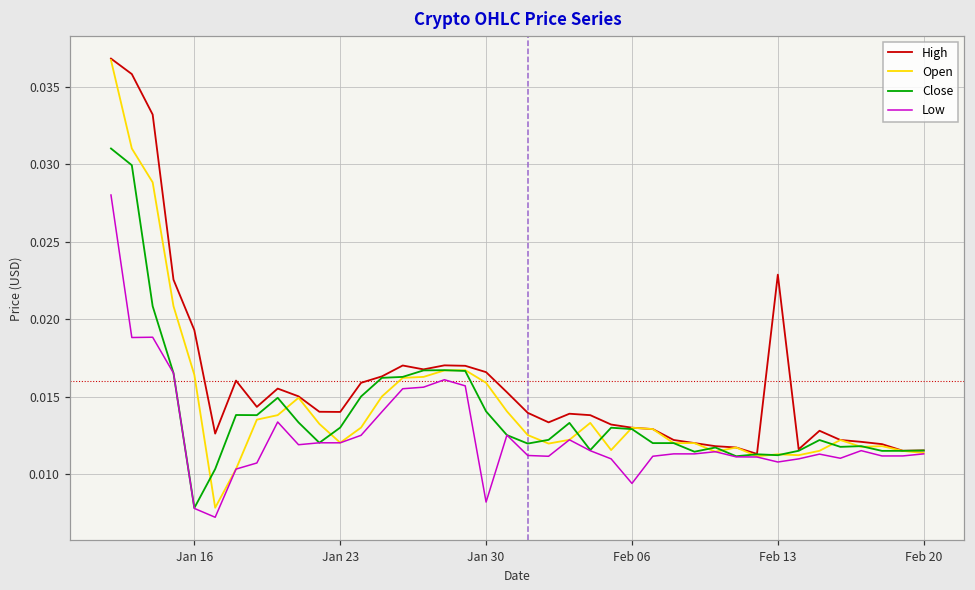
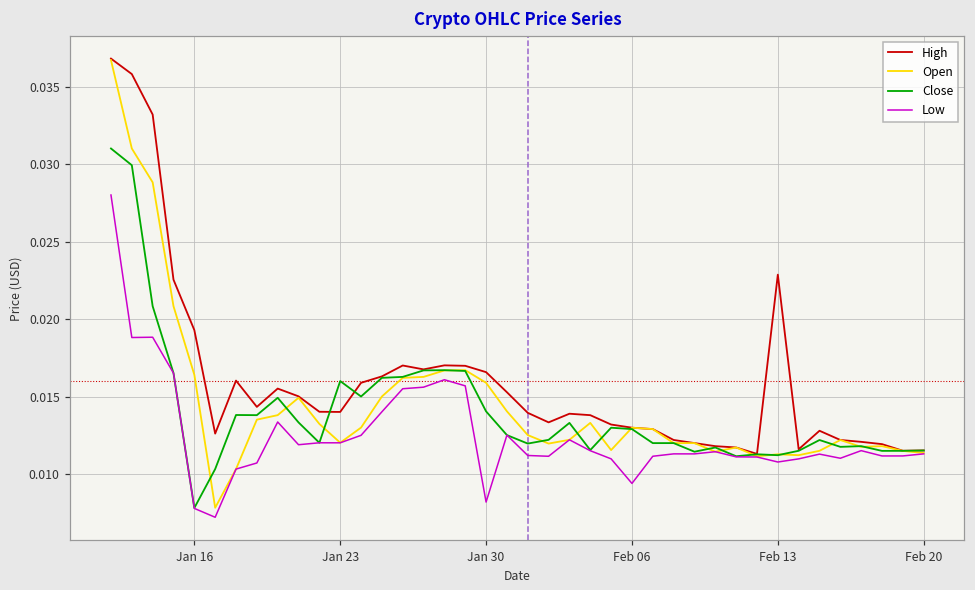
Close, Jan 23: 0.013 -> 0.016
